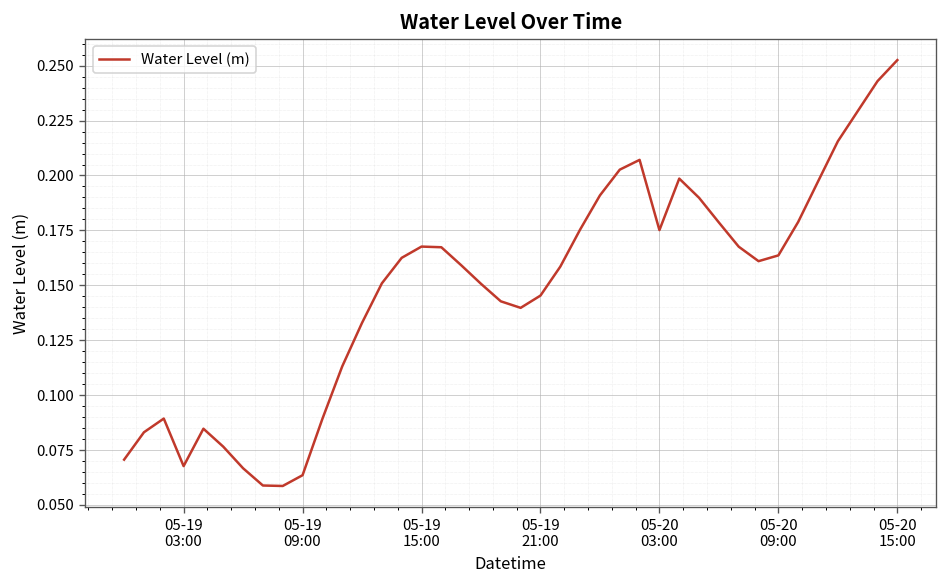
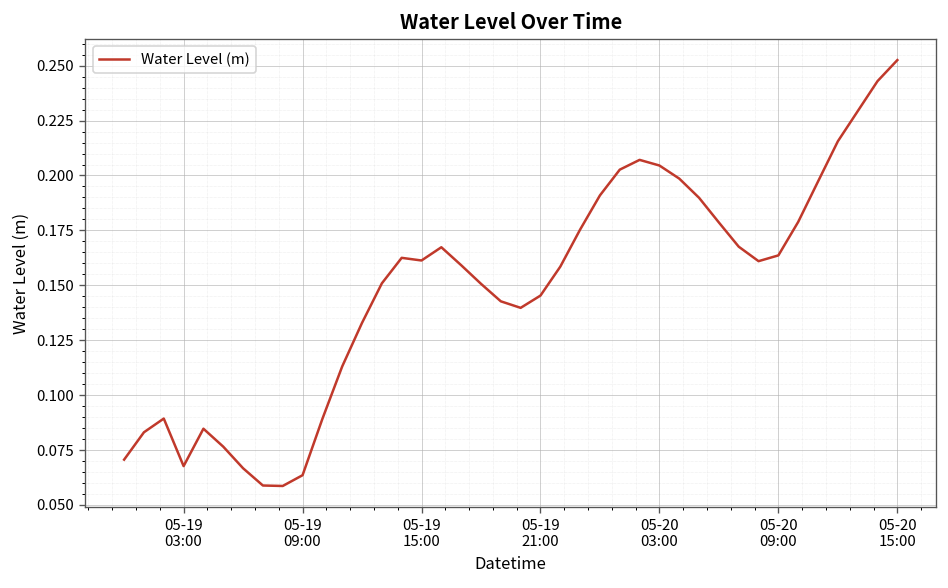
05-19 15:00: 0.168 -> 0.161
05-20 03:00: 0.175 -> 0.205
